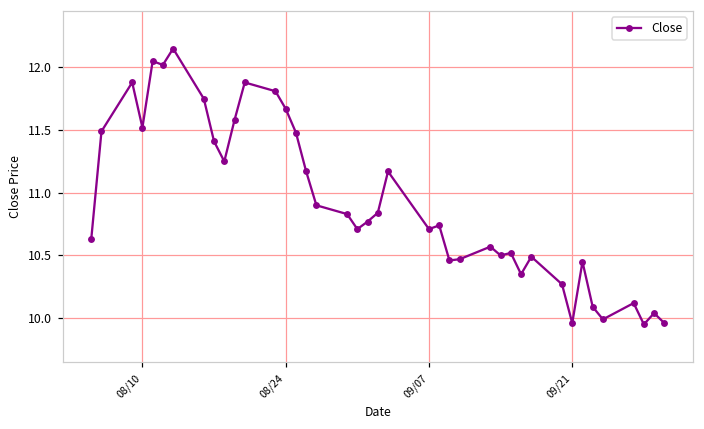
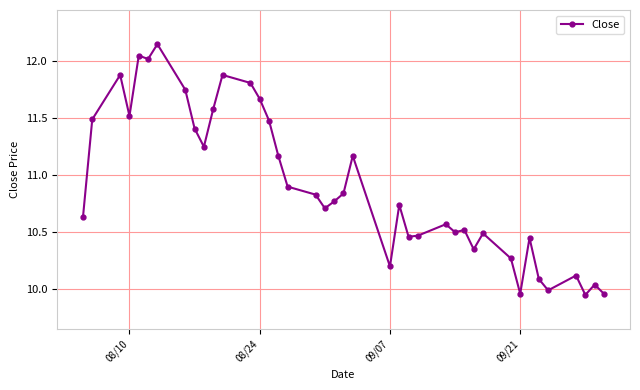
09/07: 10.71 -> 10.20
